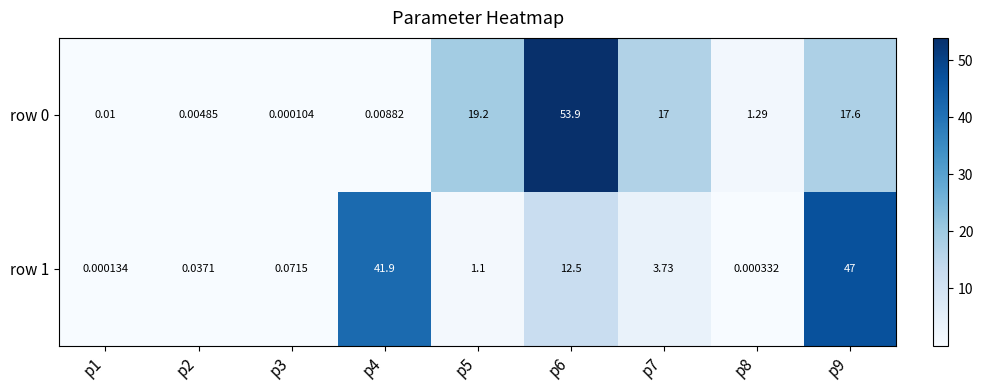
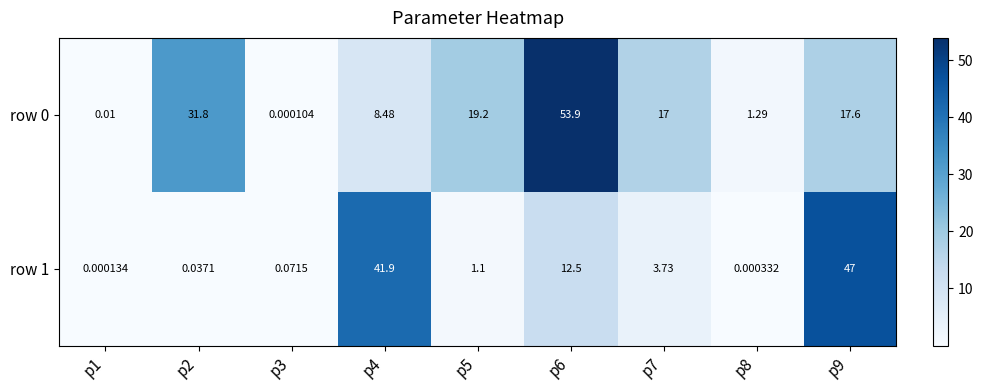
row 0, p2: 0.00485 -> 31.8
row 0, p4: 0.00882 -> 8.48
